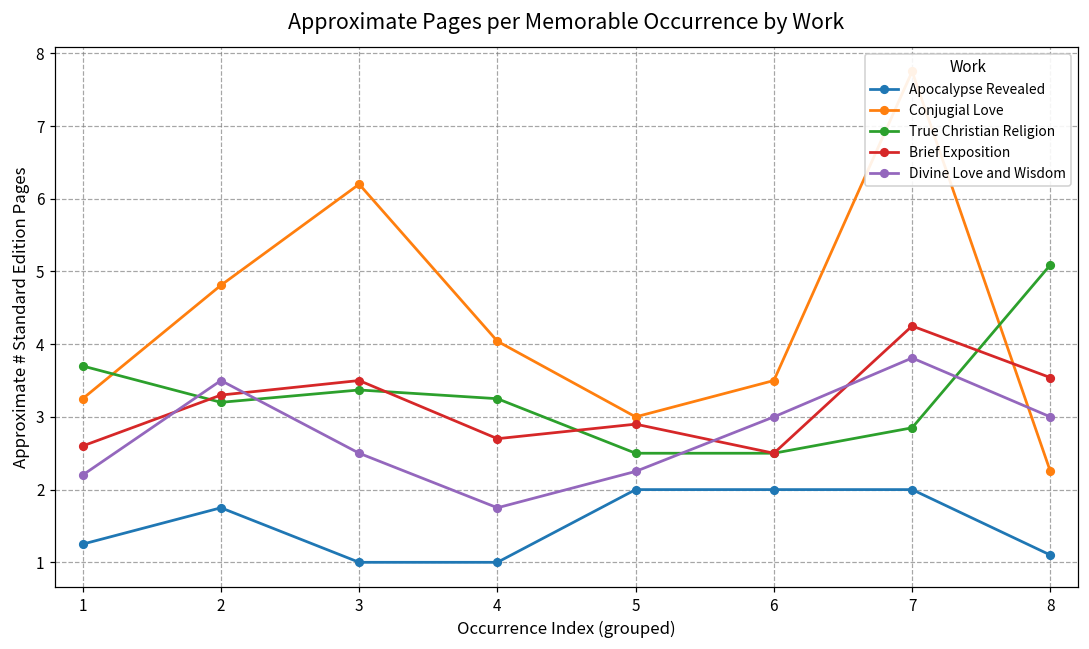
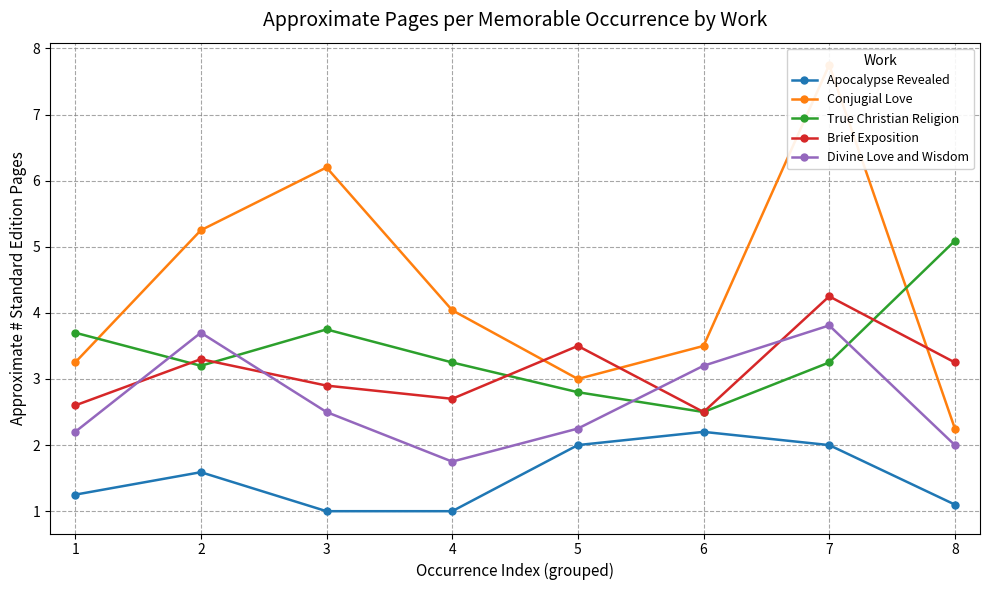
Apocalypse Revealed, 2: 1.8 -> 1.6
Conjugial Love, 2: 4.8 -> 5.3
Divine Love and Wisdom, 2: 3.5 -> 3.7
True Christian Religion, 3: 3.4 -> 3.8
Brief Exposition, 3: 3.5 -> 2.9
True Christian Religion, 5: 2.5 -> 2.8
Brief Exposition, 5: 2.9 -> 3.5
Apocalypse Revealed, 6: 2.0 -> 2.2
Divine Love and Wisdom, 6: 3.0 -> 3.2
True Christian Religion, 7: 2.9 -> 3.3
Brief Exposition, 8: 3.5 -> 3.3
Divine Love and Wisdom, 8: 3 -> 2
